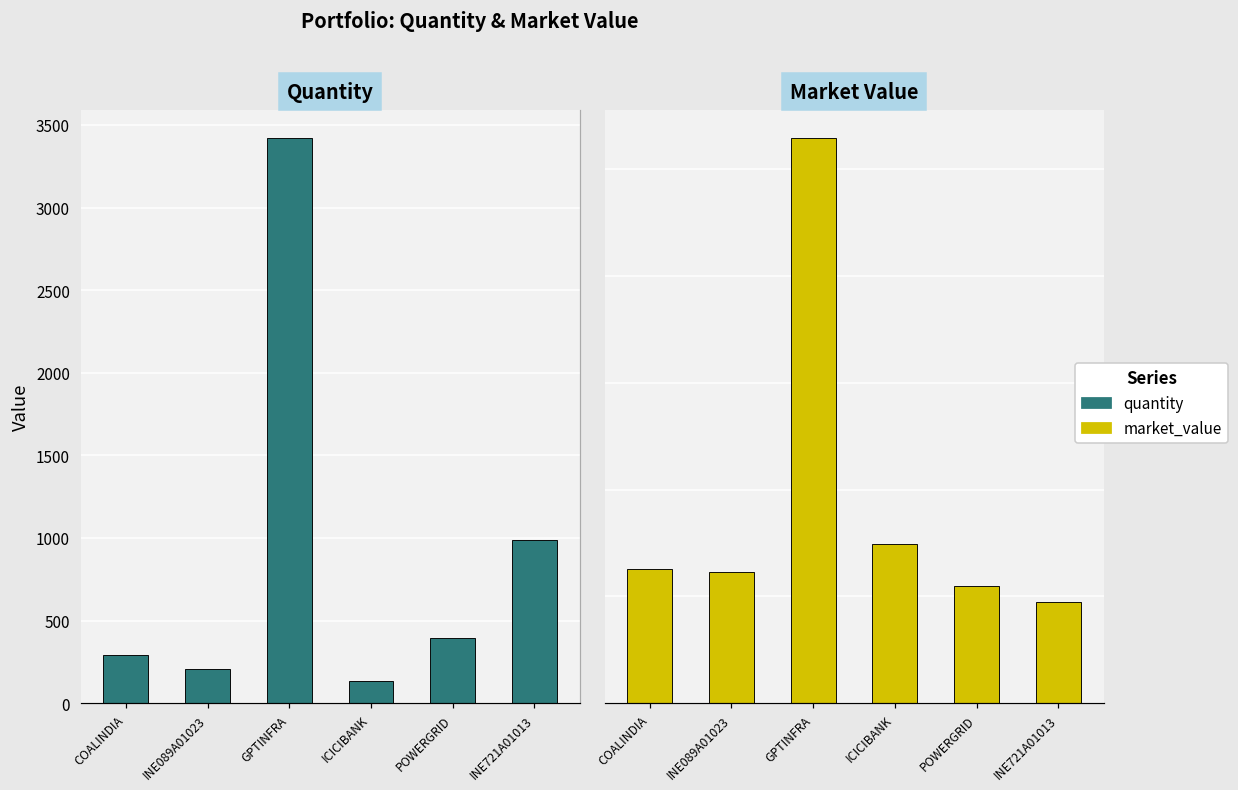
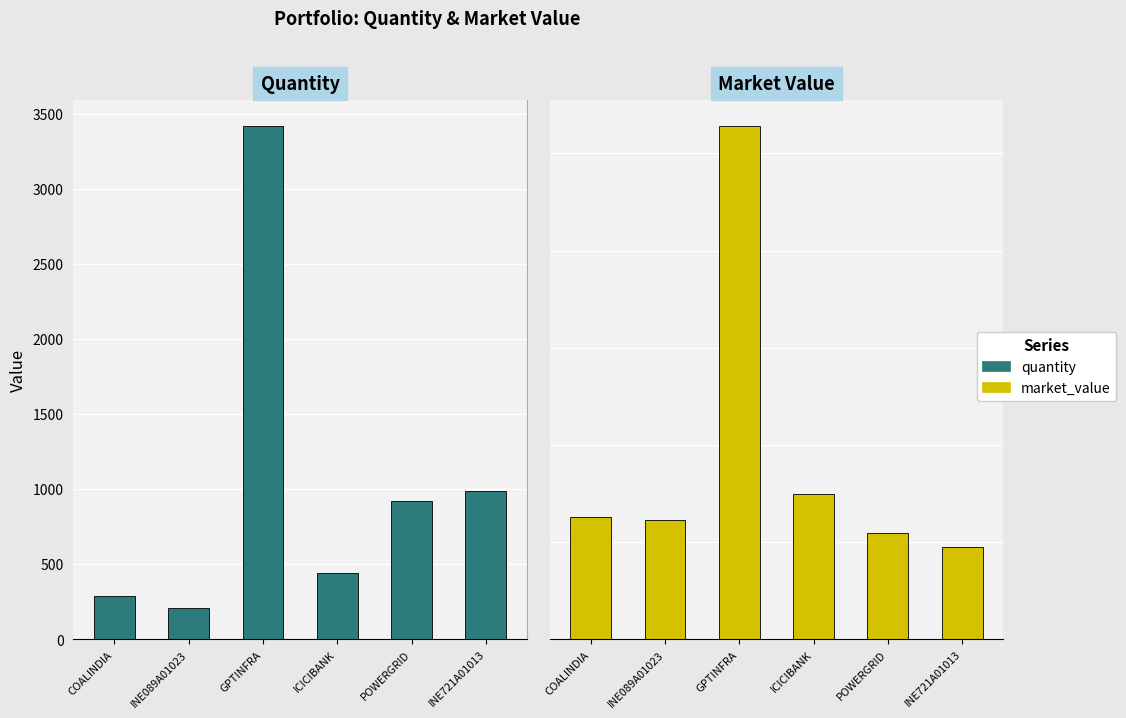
Quantity, ICICIBANK: 140 -> 440
Quantity, POWERGRID: 400 -> 920
